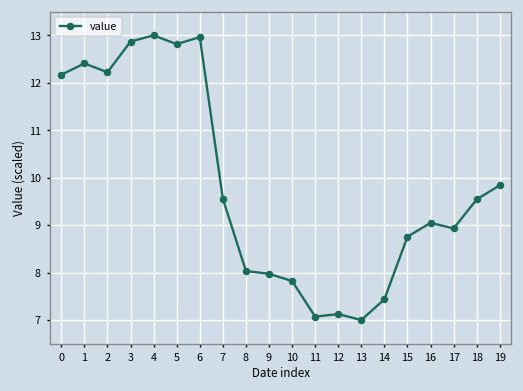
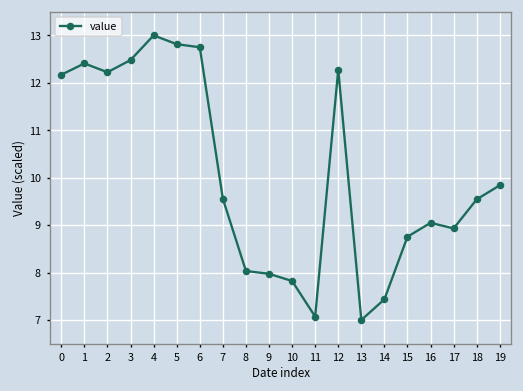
3: 12.9 -> 12.5
6: 13.0 -> 12.7
12: 7.1 -> 12.3
